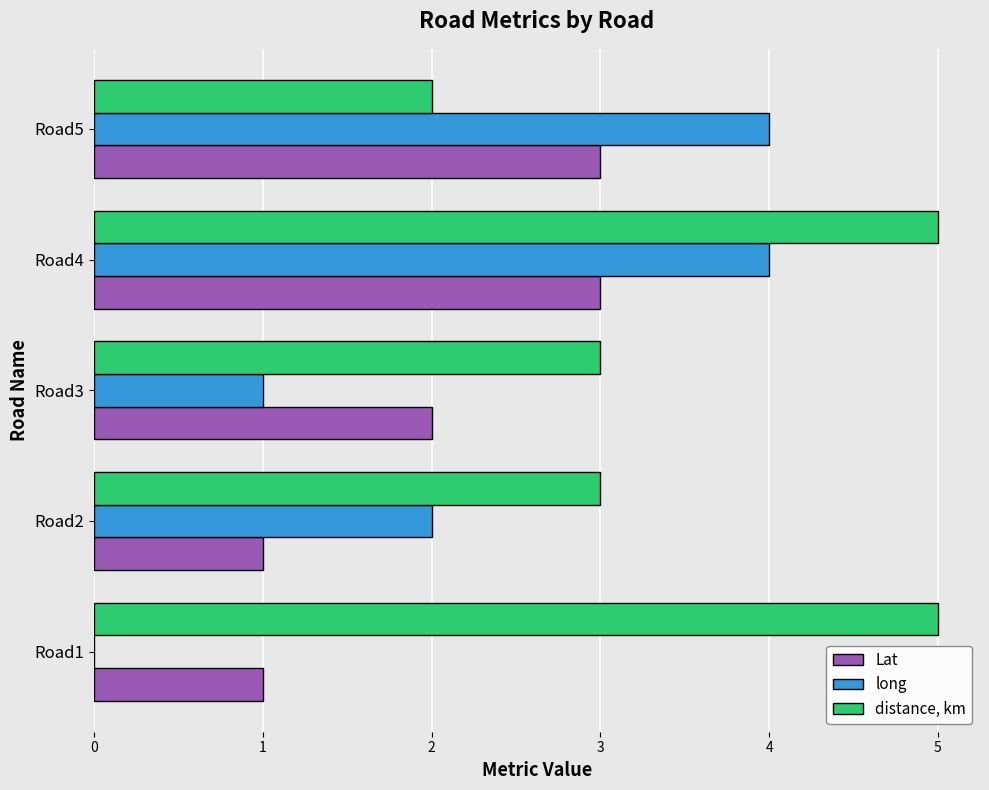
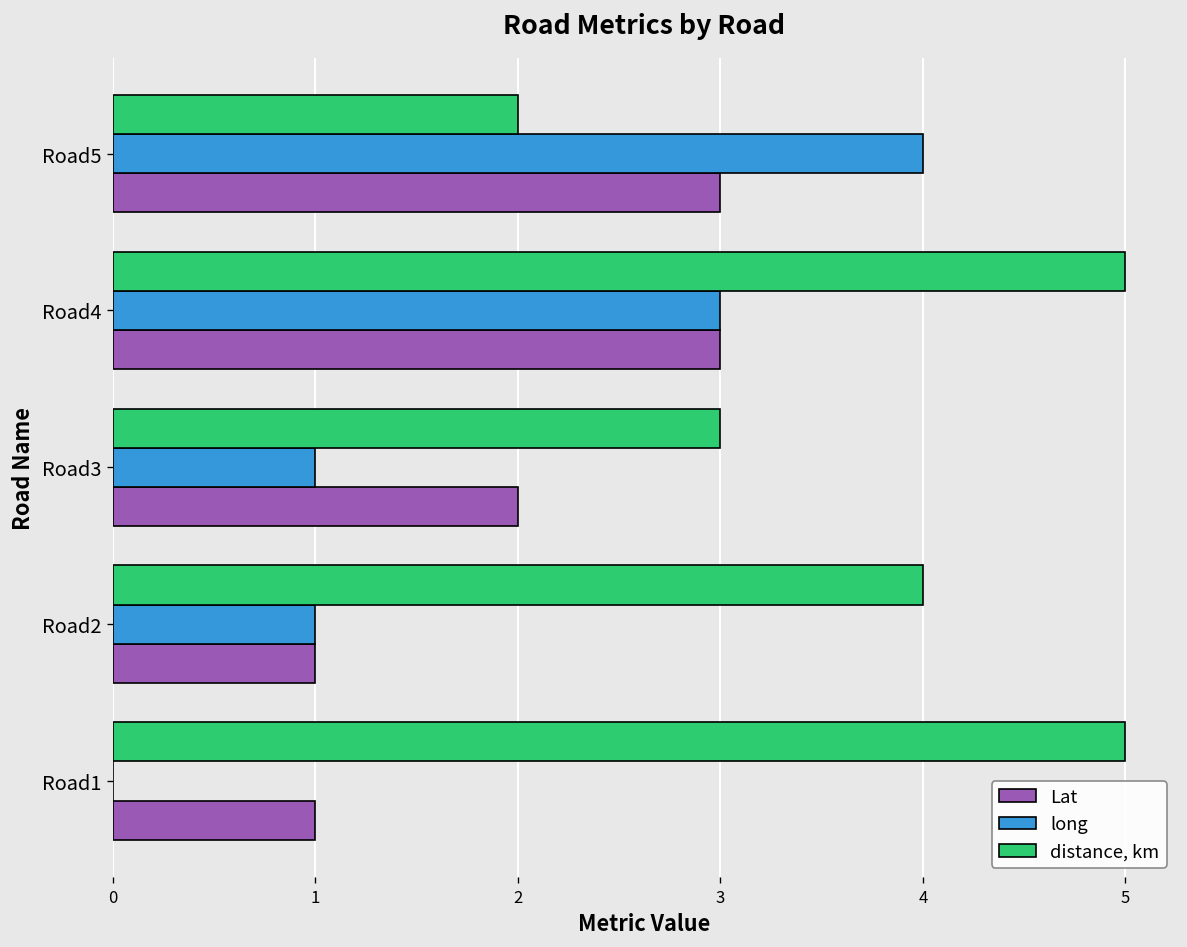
long, Road4: 4 -> 3
distance, km, Road2: 3 -> 4
long, Road2: 2 -> 1
